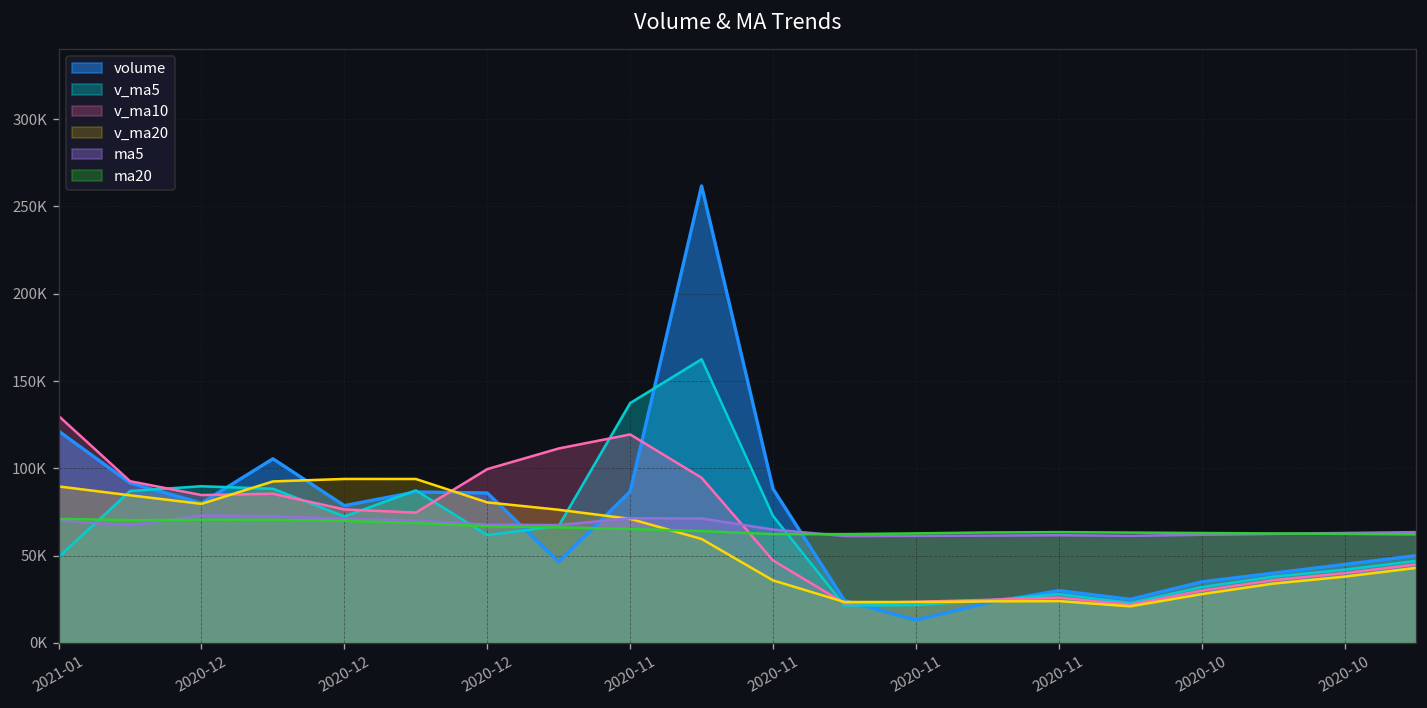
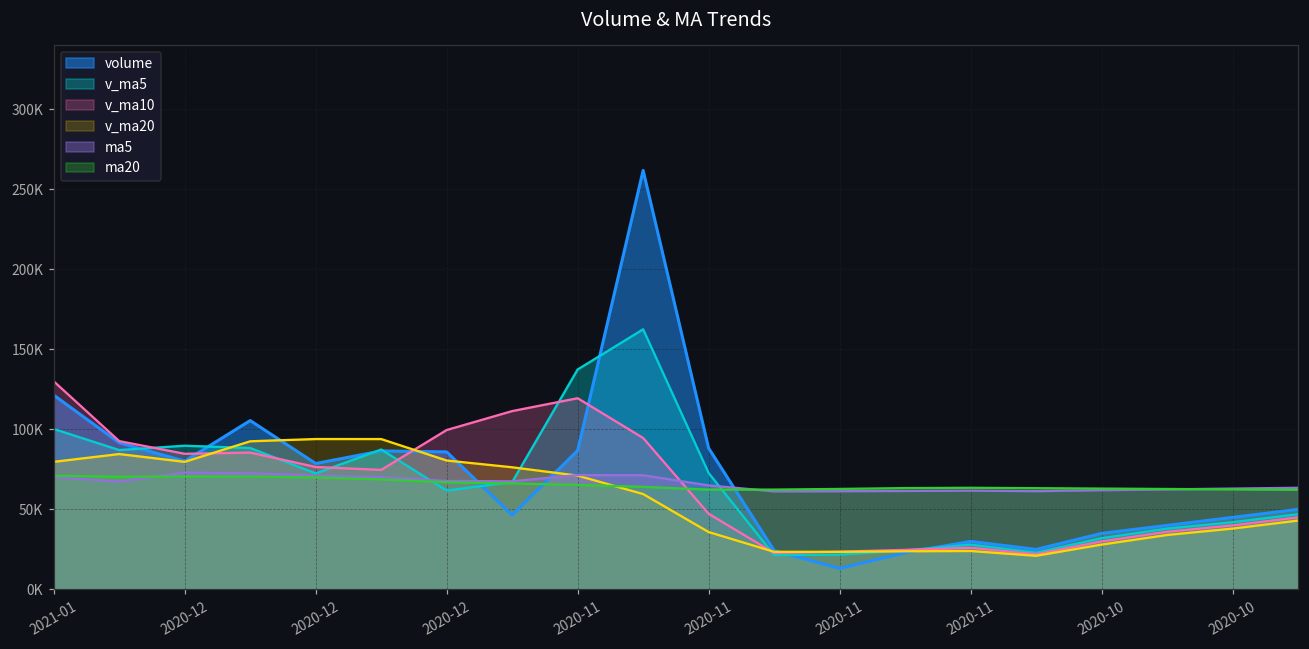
v_ma5, 2021-01: 49000 -> 100000
v_ma20, 2021-01: 90000 -> 80000
